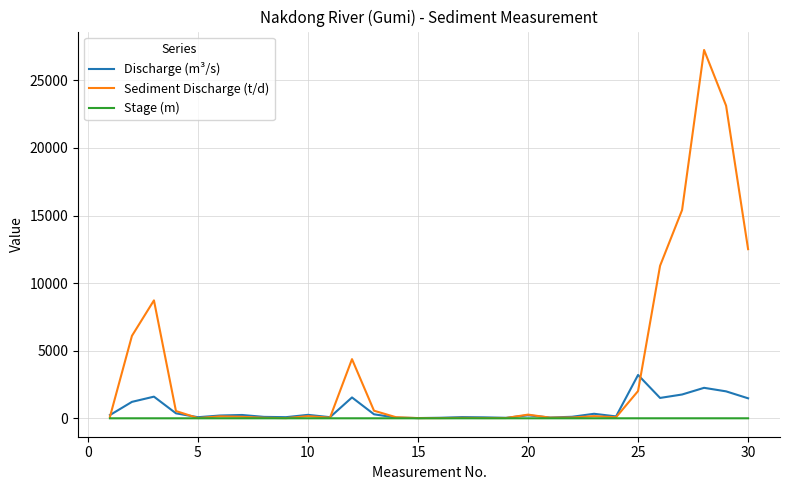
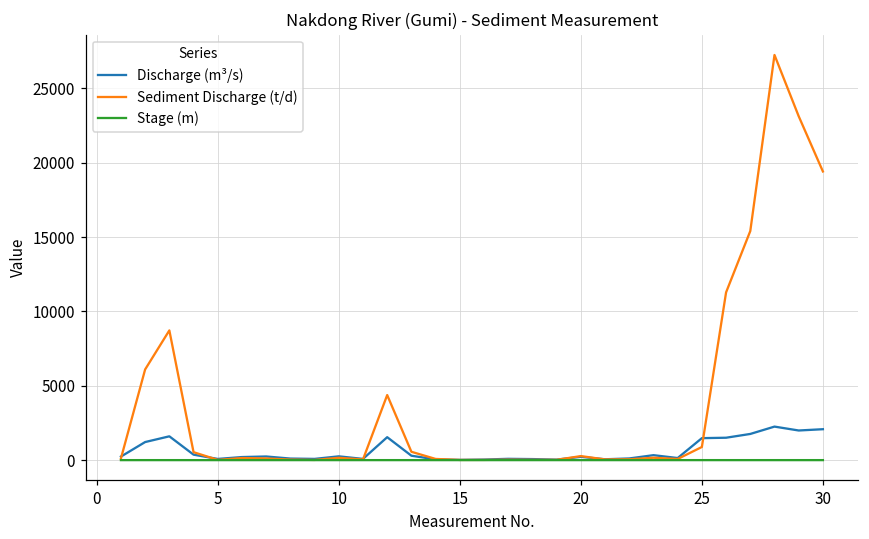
Discharge (m³/s), 25: 3200 -> 1500
Sediment Discharge (t/d), 25: 2000 -> 900
Discharge (m³/s), 30: 1500 -> 2100
Sediment Discharge (t/d), 30: 12500 -> 19400
